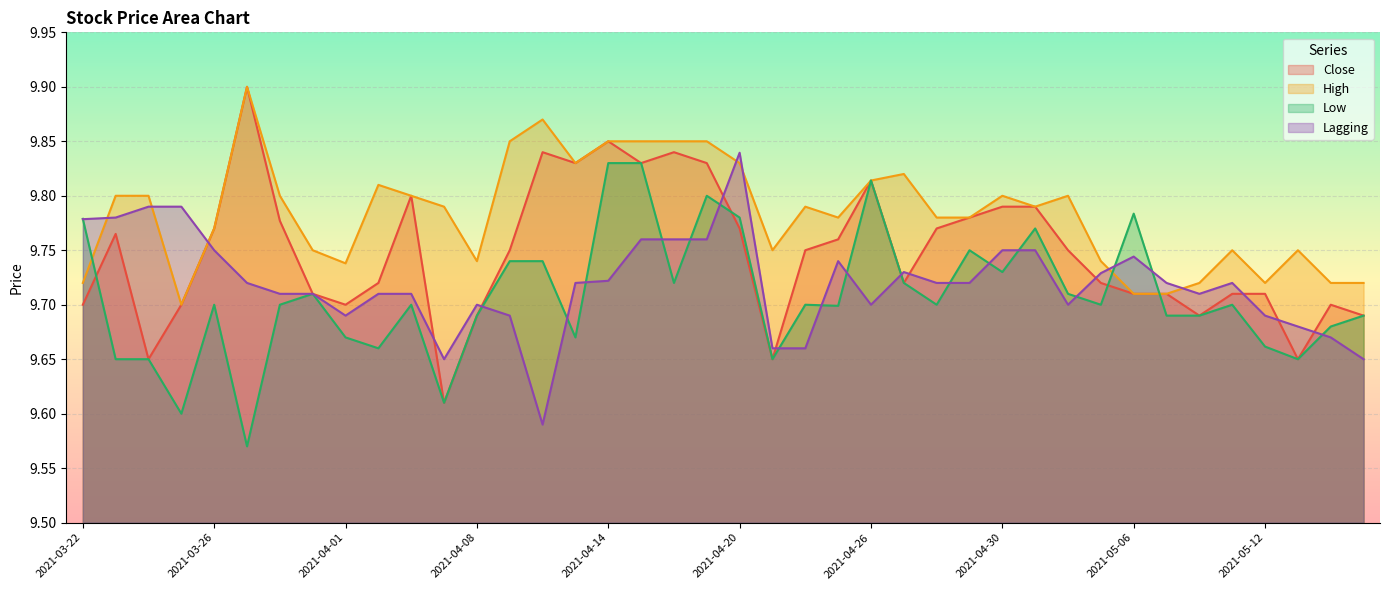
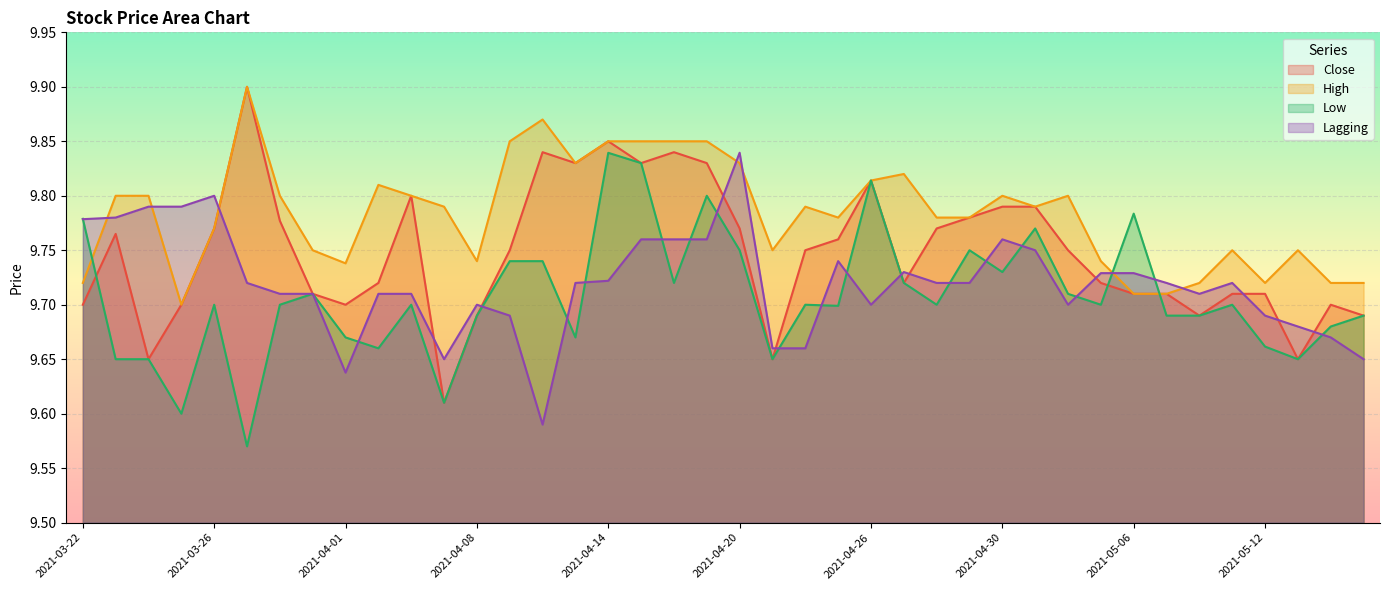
Lagging, 2021-03-26: 9.75 -> 9.80
Lagging, 2021-04-01: 9.690 -> 9.638
Low, 2021-04-14: 9.830 -> 9.839
Low, 2021-04-20: 9.78 -> 9.75
Lagging, 2021-04-30: 9.75 -> 9.76
Lagging, 2021-05-06: 9.744 -> 9.729
